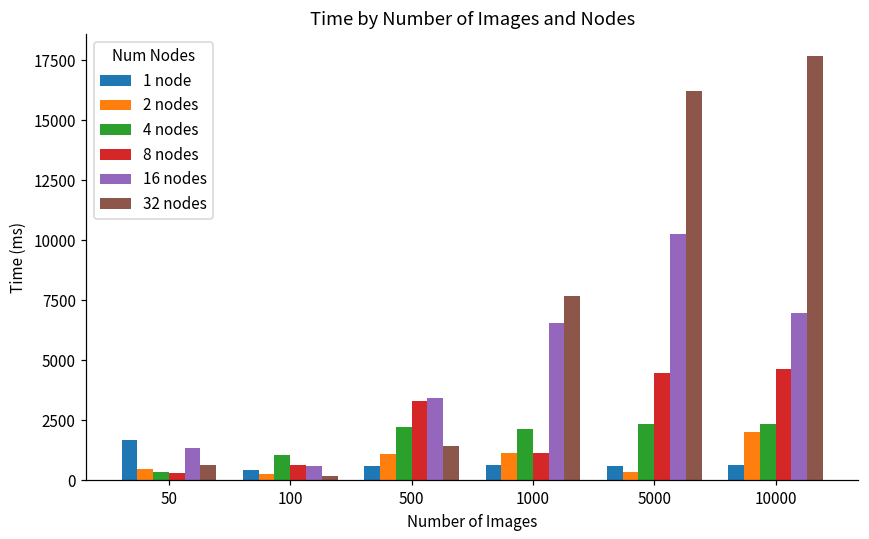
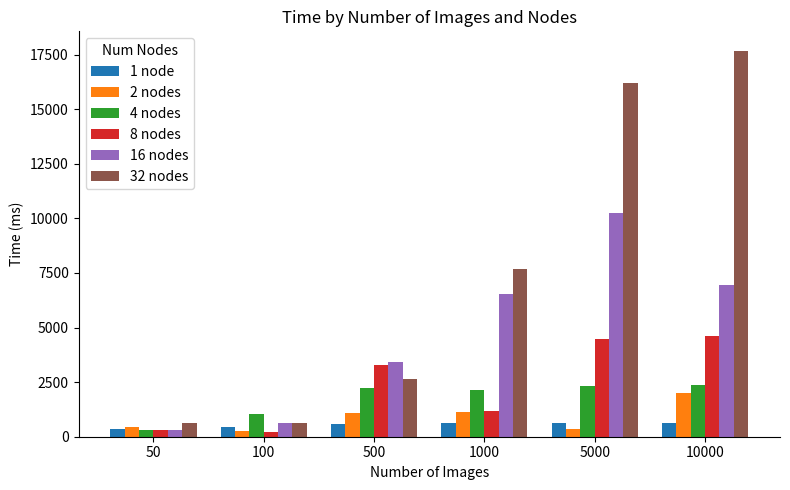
1 node, 50: 1700 -> 300
16 nodes, 50: 1400 -> 300
8 nodes, 100: 600 -> 200
32 nodes, 100: 200 -> 600
32 nodes, 500: 1500 -> 2600
